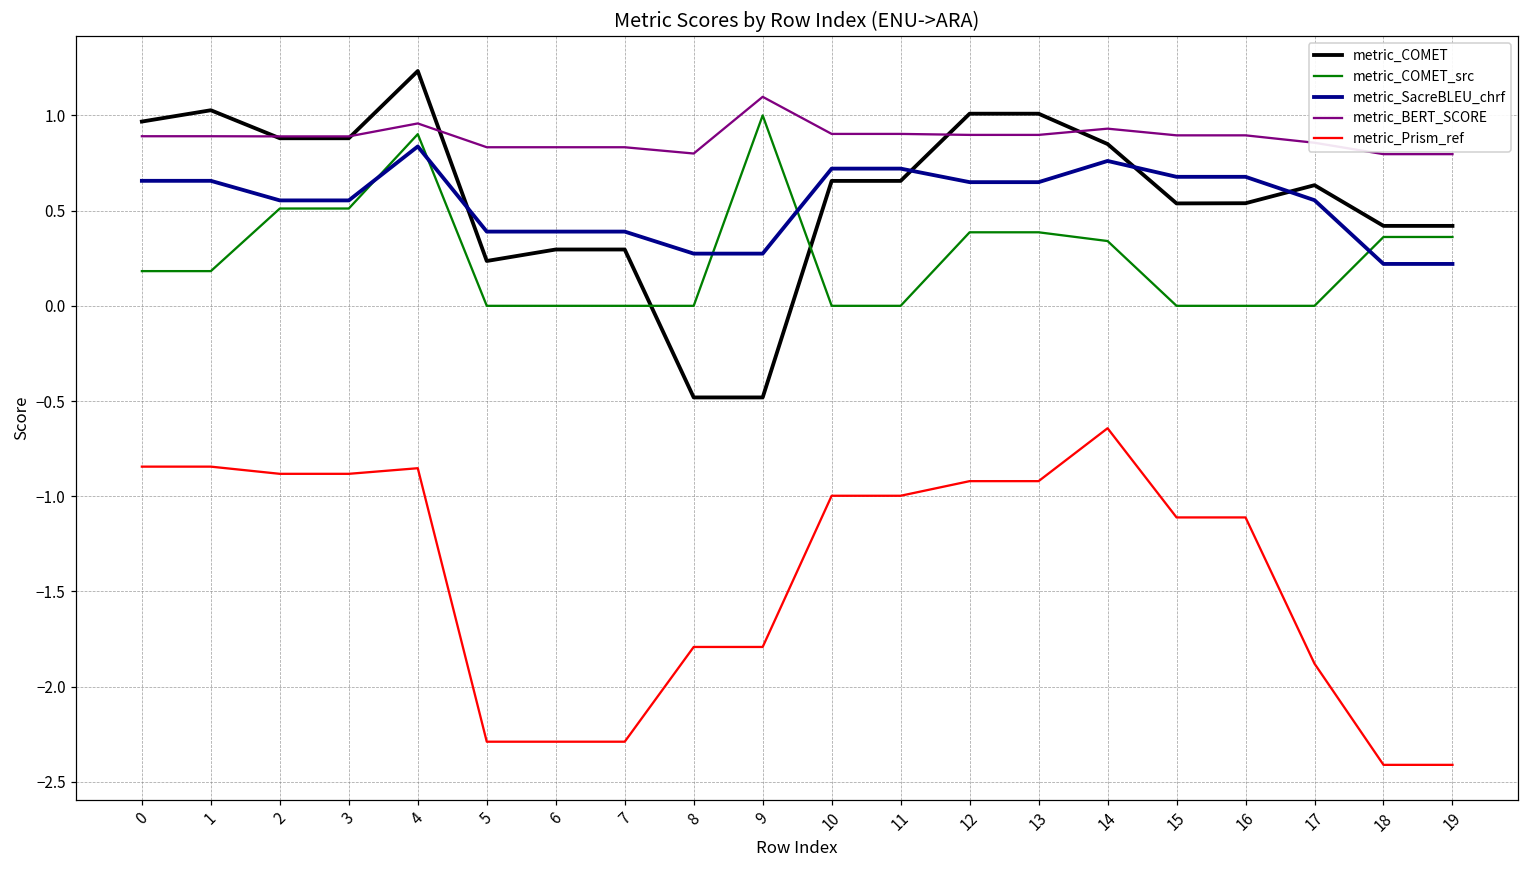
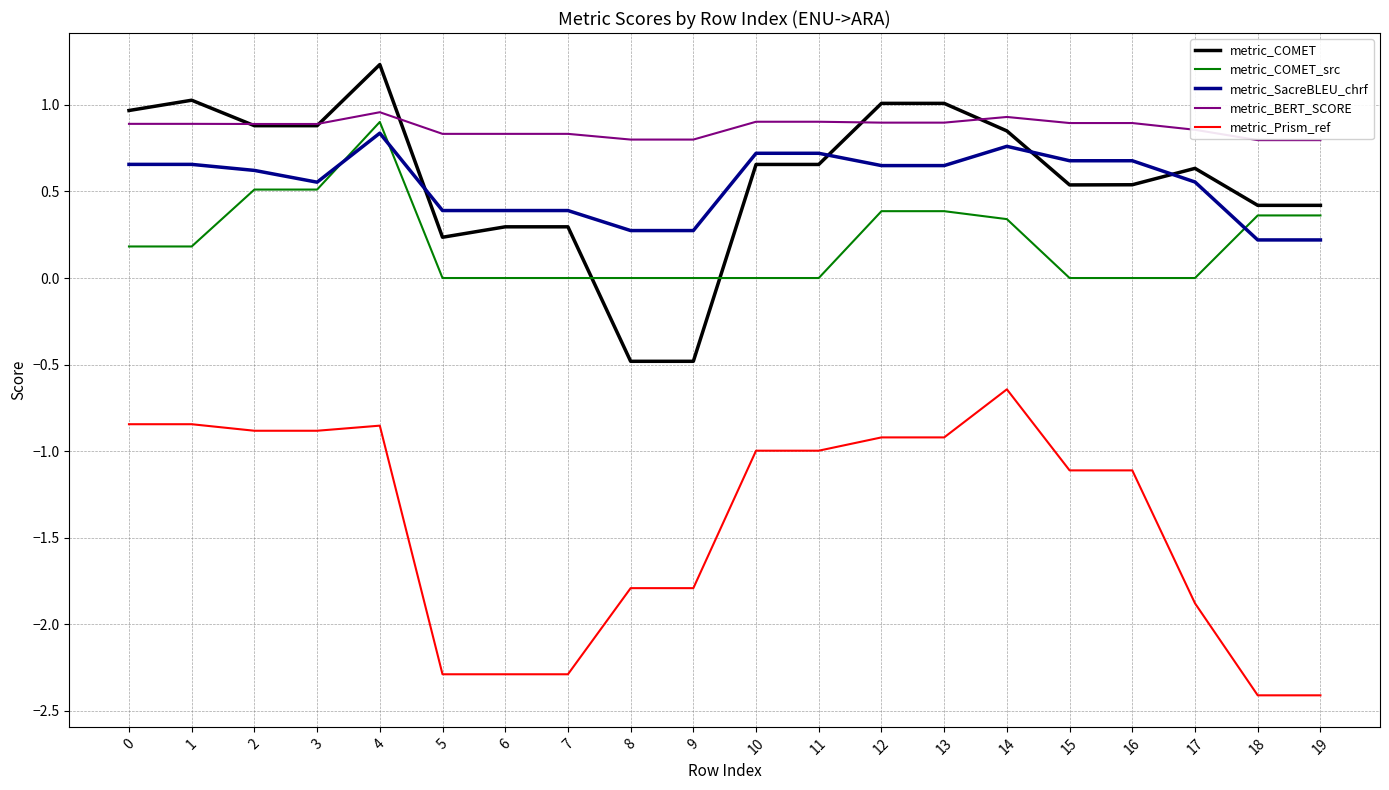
metric_SacreBLEU_chrf, 2: 0.55 -> 0.62
metric_COMET_src, 9: 1 -> 0
metric_BERT_SCORE, 9: 1.10 -> 0.80
